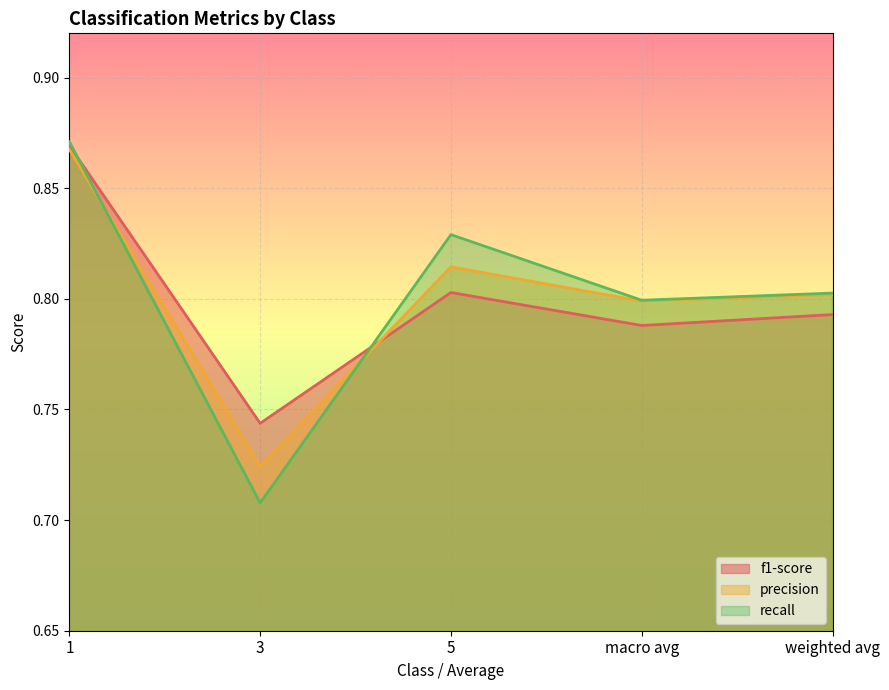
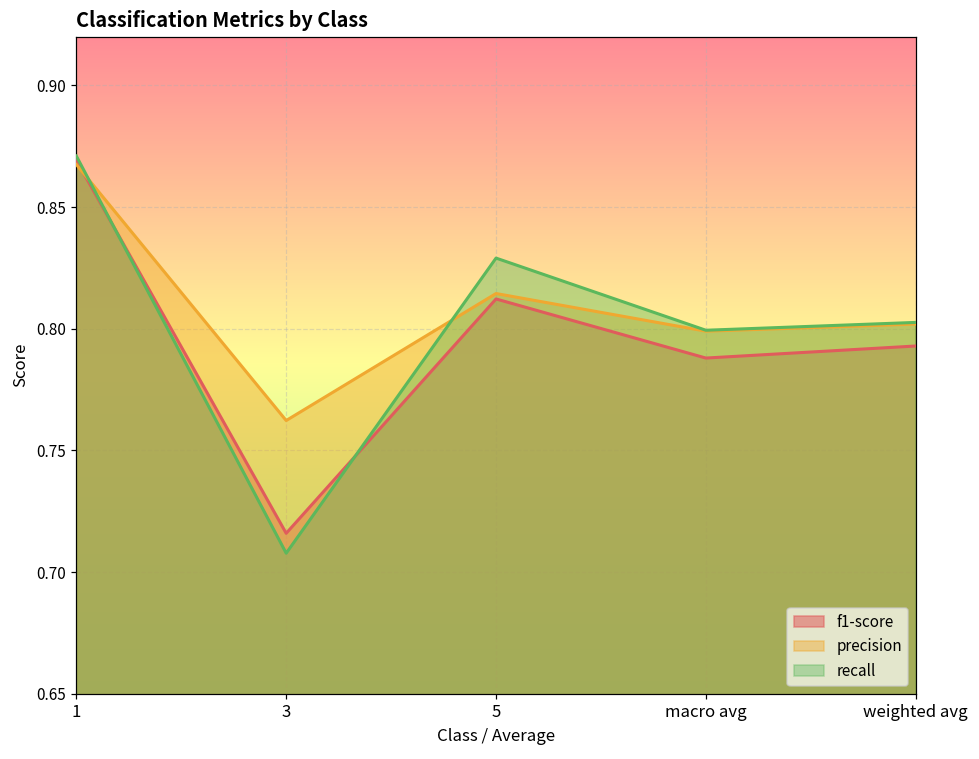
f1-score, 3: 0.744 -> 0.716
precision, 3: 0.724 -> 0.762
f1-score, 5: 0.803 -> 0.812
